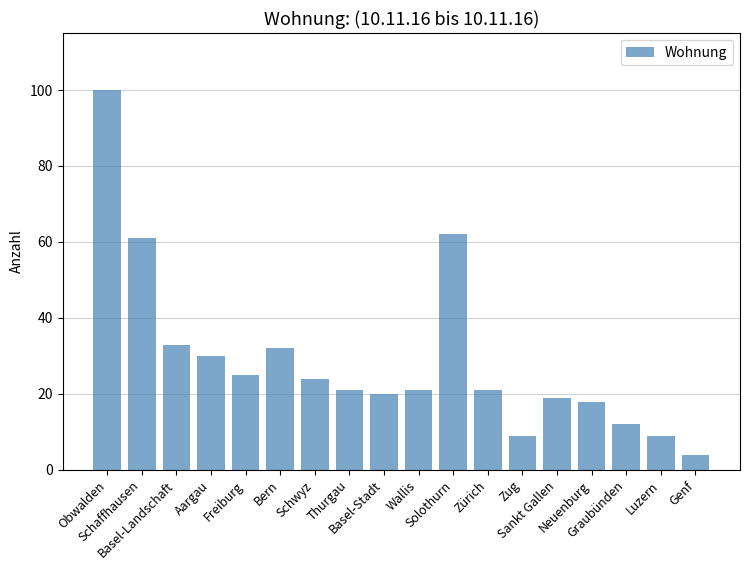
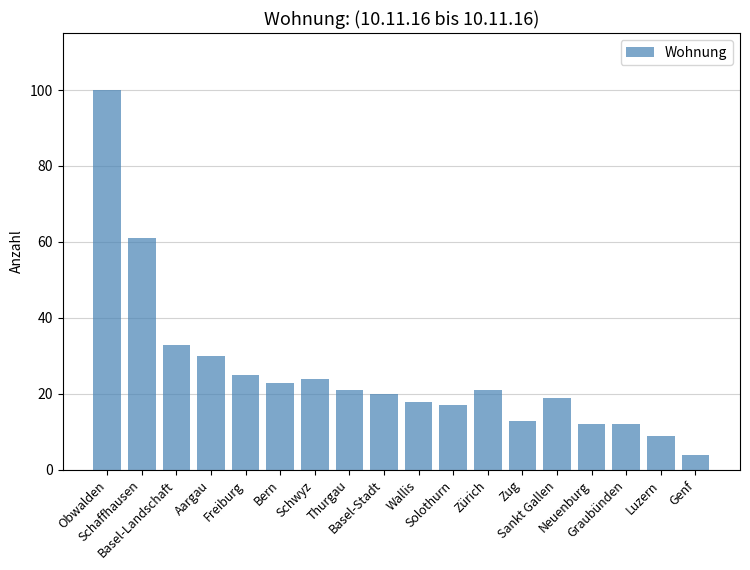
Bern: 32 -> 23
Wallis: 21 -> 18
Solothurn: 62 -> 17
Zug: 9 -> 13
Neuenburg: 18 -> 12
